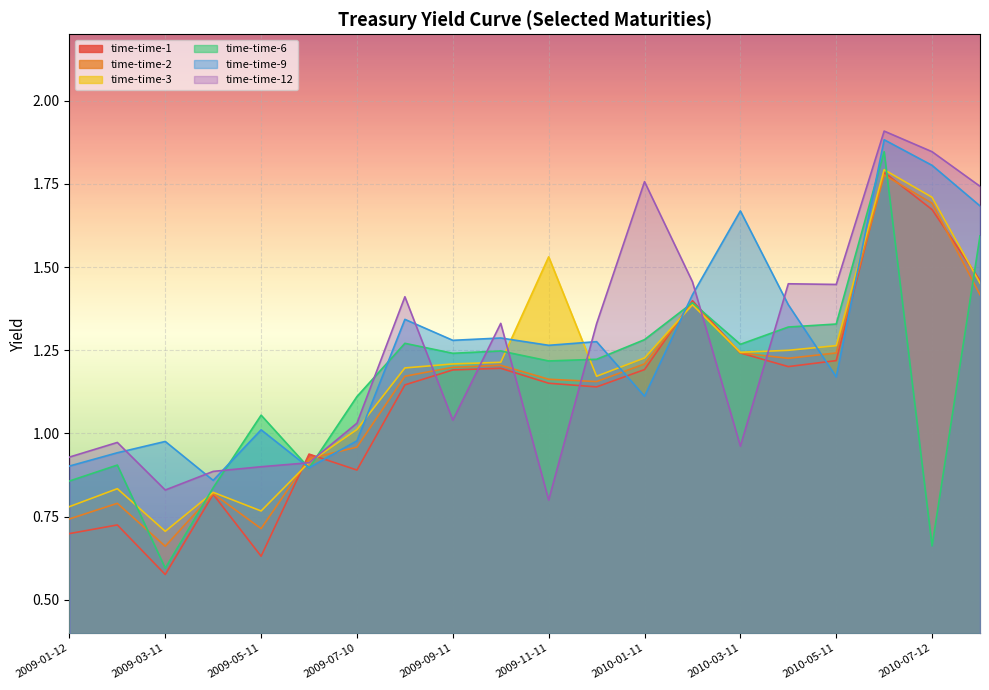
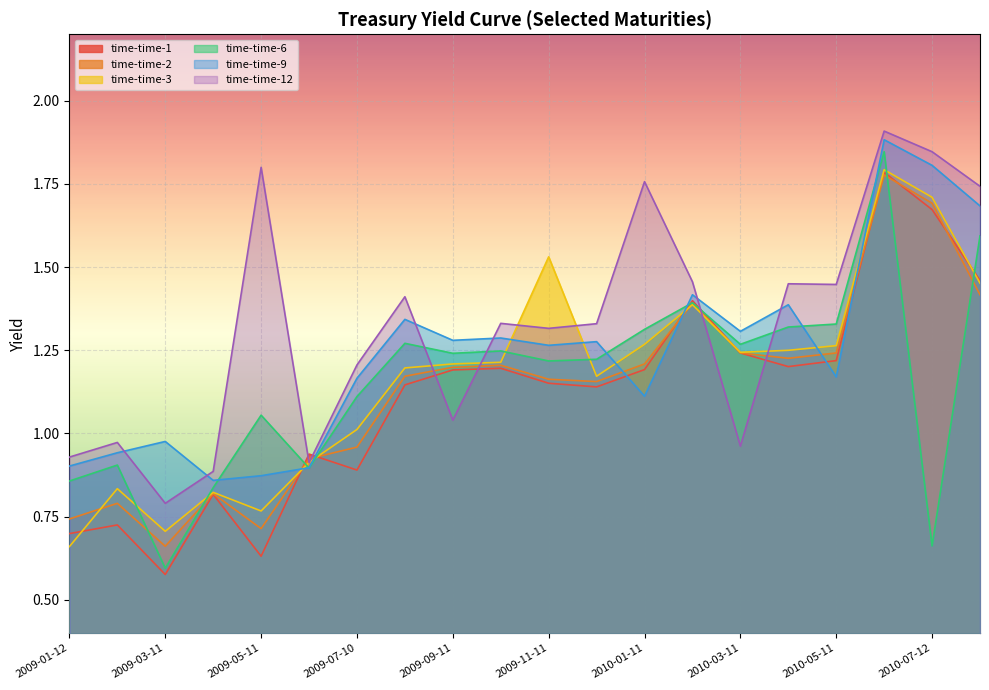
time-time-3, 2009-01-12: 0.78 -> 0.66
time-time-12, 2009-03-11: 0.83 -> 0.79
time-time-9, 2009-05-11: 1.01 -> 0.87
time-time-12, 2009-05-11: 0.9 -> 1.8
time-time-9, 2009-07-10: 0.98 -> 1.17
time-time-12, 2009-07-10: 1.03 -> 1.21
time-time-12, 2009-11-11: 0.80 -> 1.32
time-time-3, 2010-01-11: 1.23 -> 1.27
time-time-6, 2010-01-11: 1.28 -> 1.31
time-time-9, 2010-03-11: 1.67 -> 1.31
